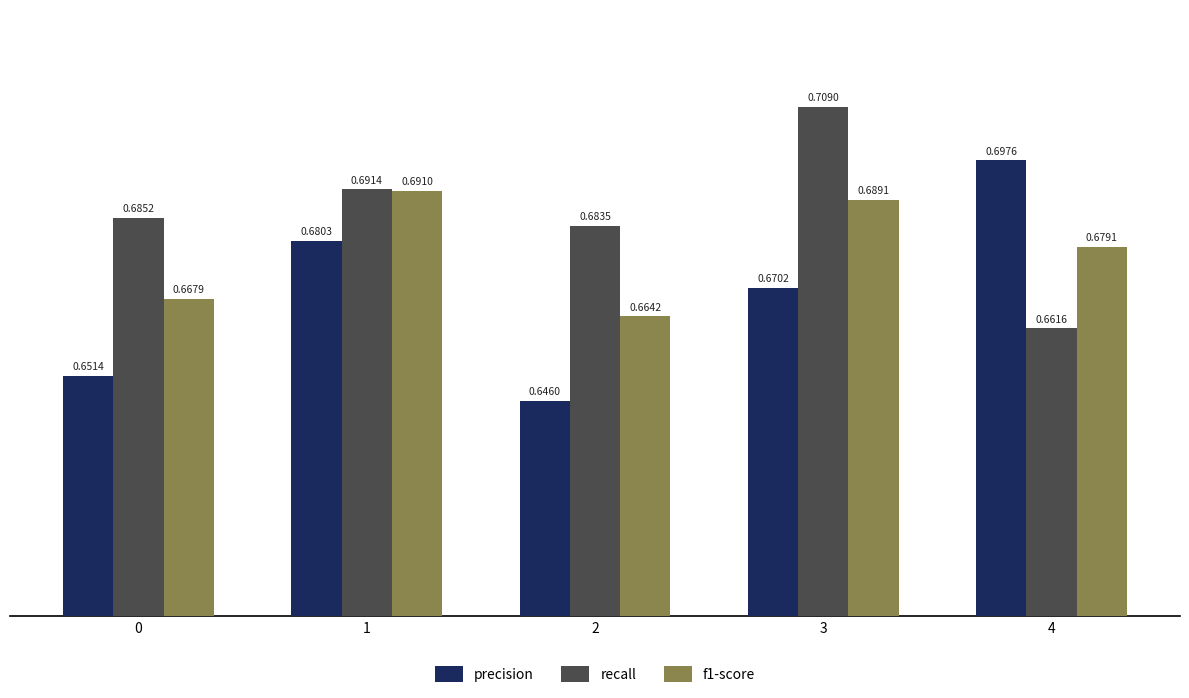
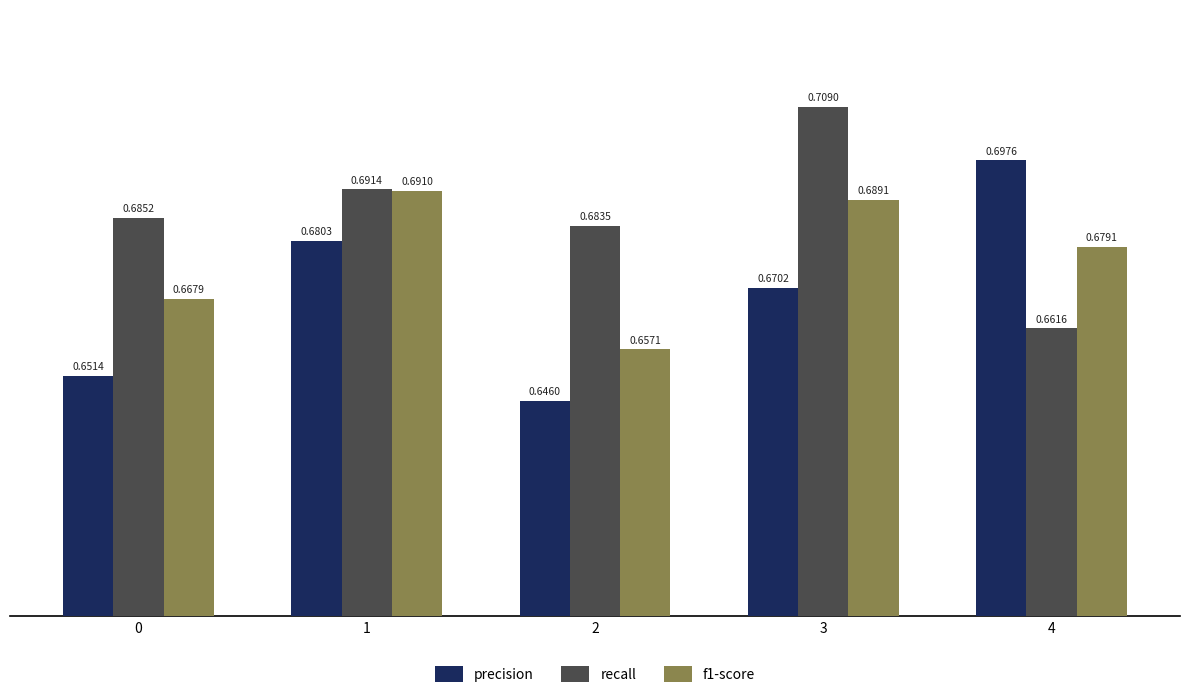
f1-score, 2: 0.6642 -> 0.6571
